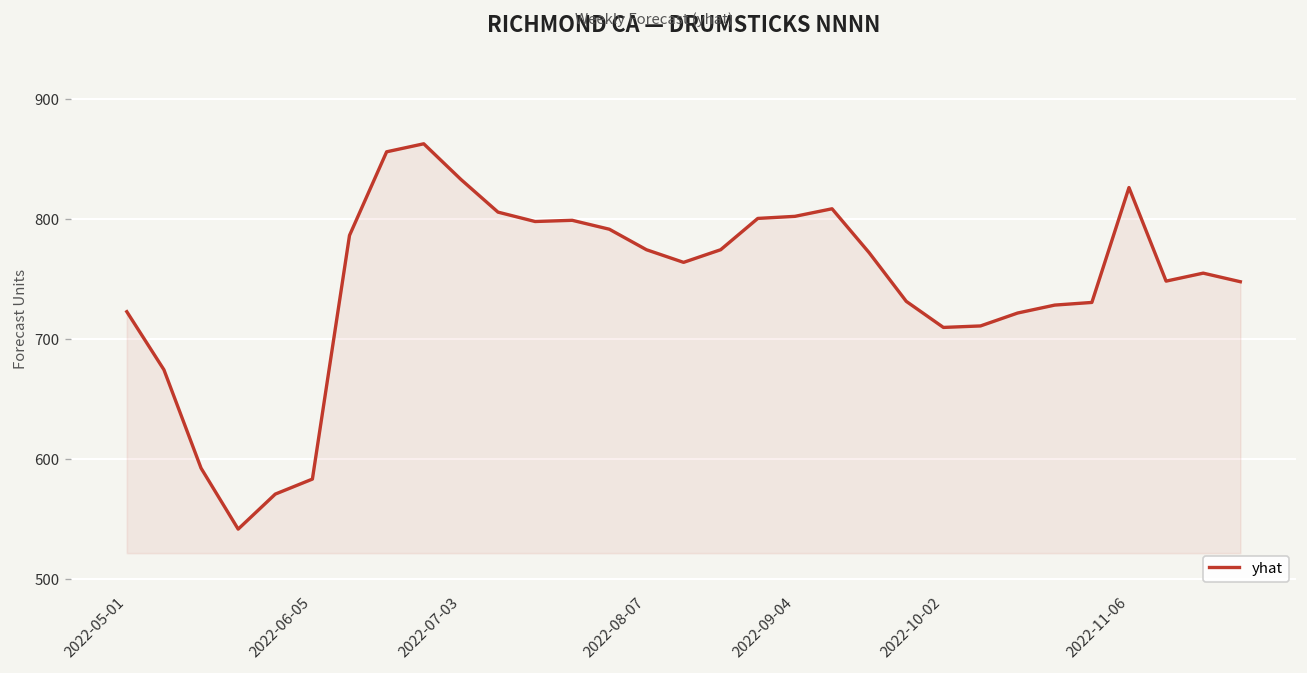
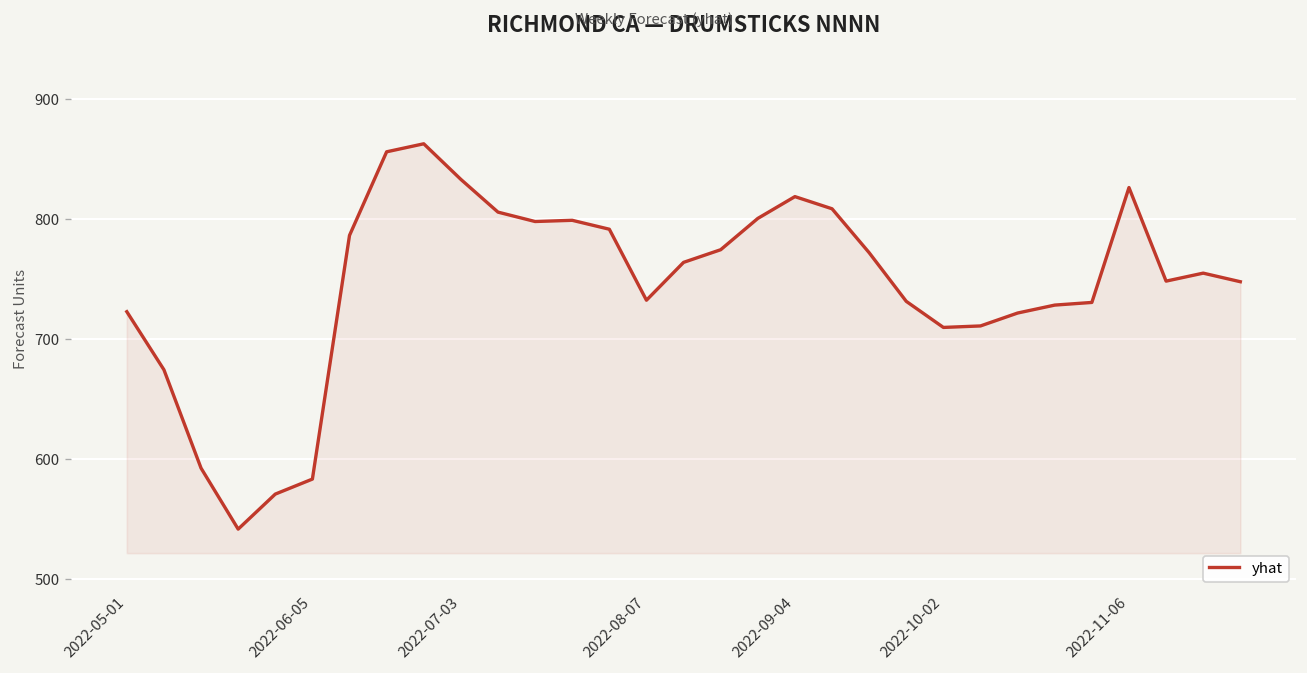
2022-08-07: 774 -> 732
2022-09-04: 802 -> 818
